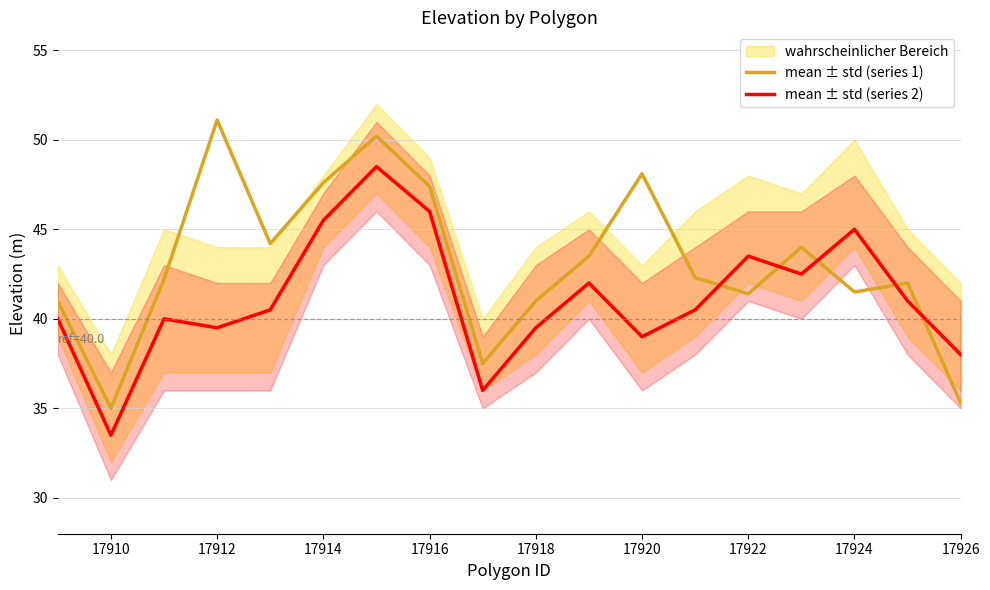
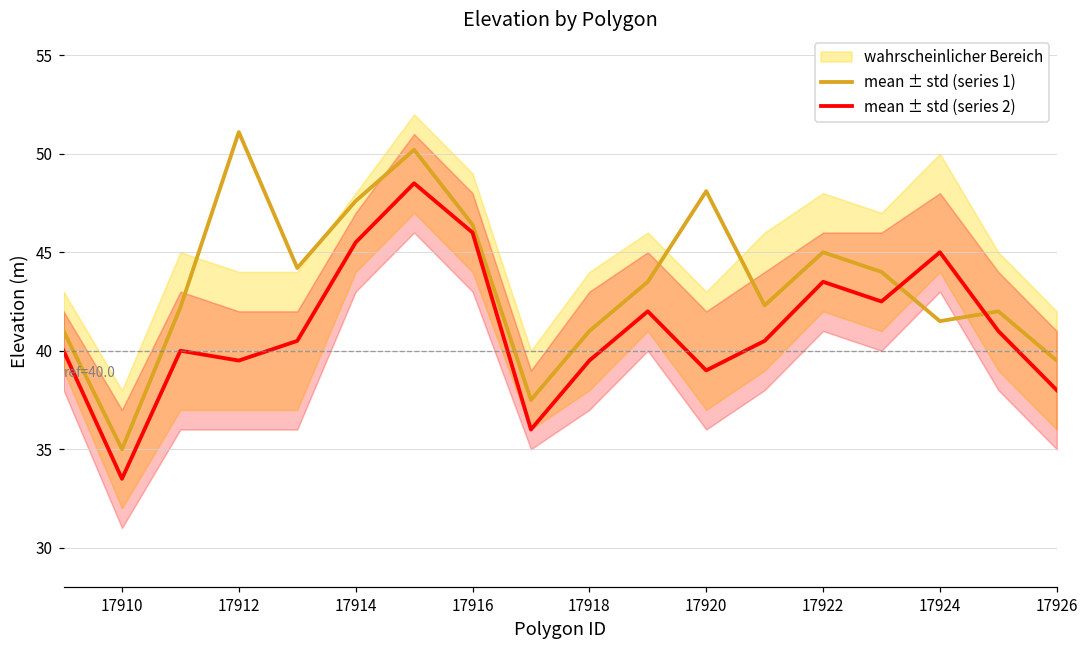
mean ± std (series 1), 17916: 47.4 -> 46.4
mean ± std (series 1), 17922: 41.4 -> 45.0
mean ± std (series 1), 17926: 35.3 -> 39.5
